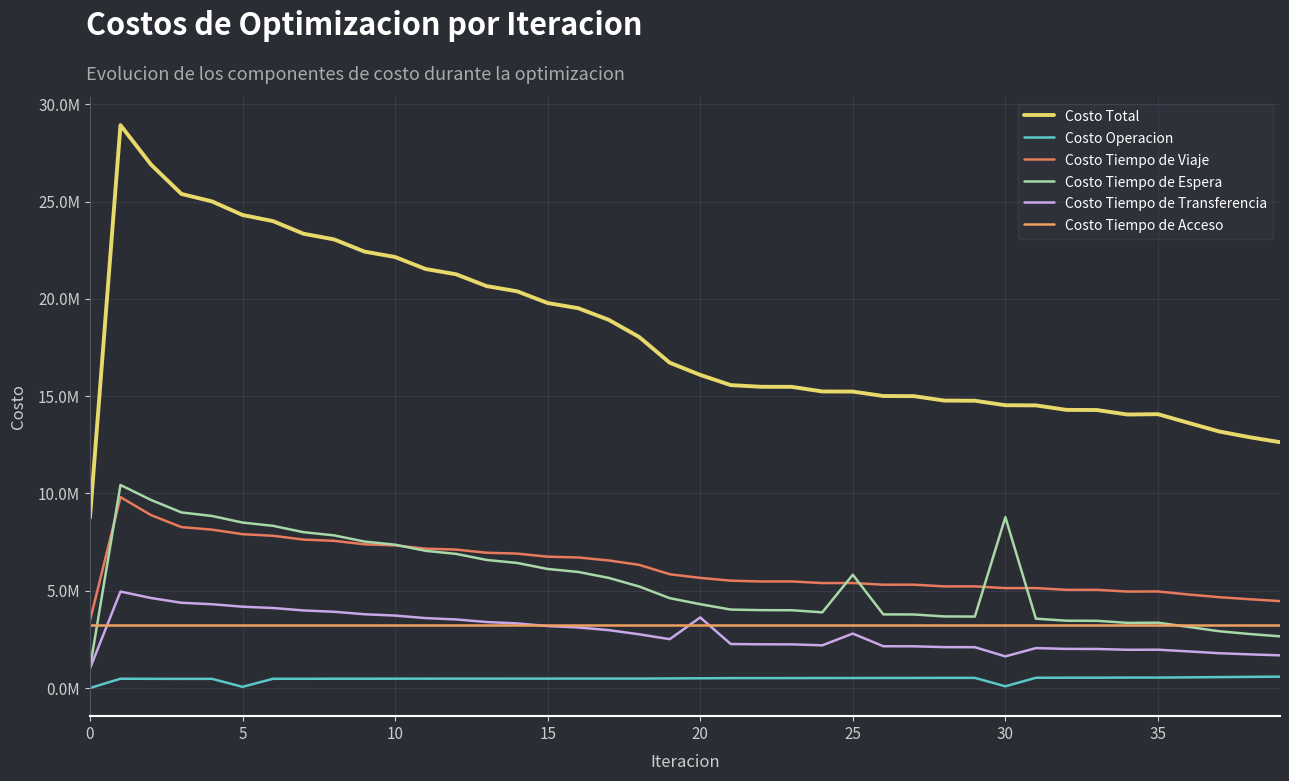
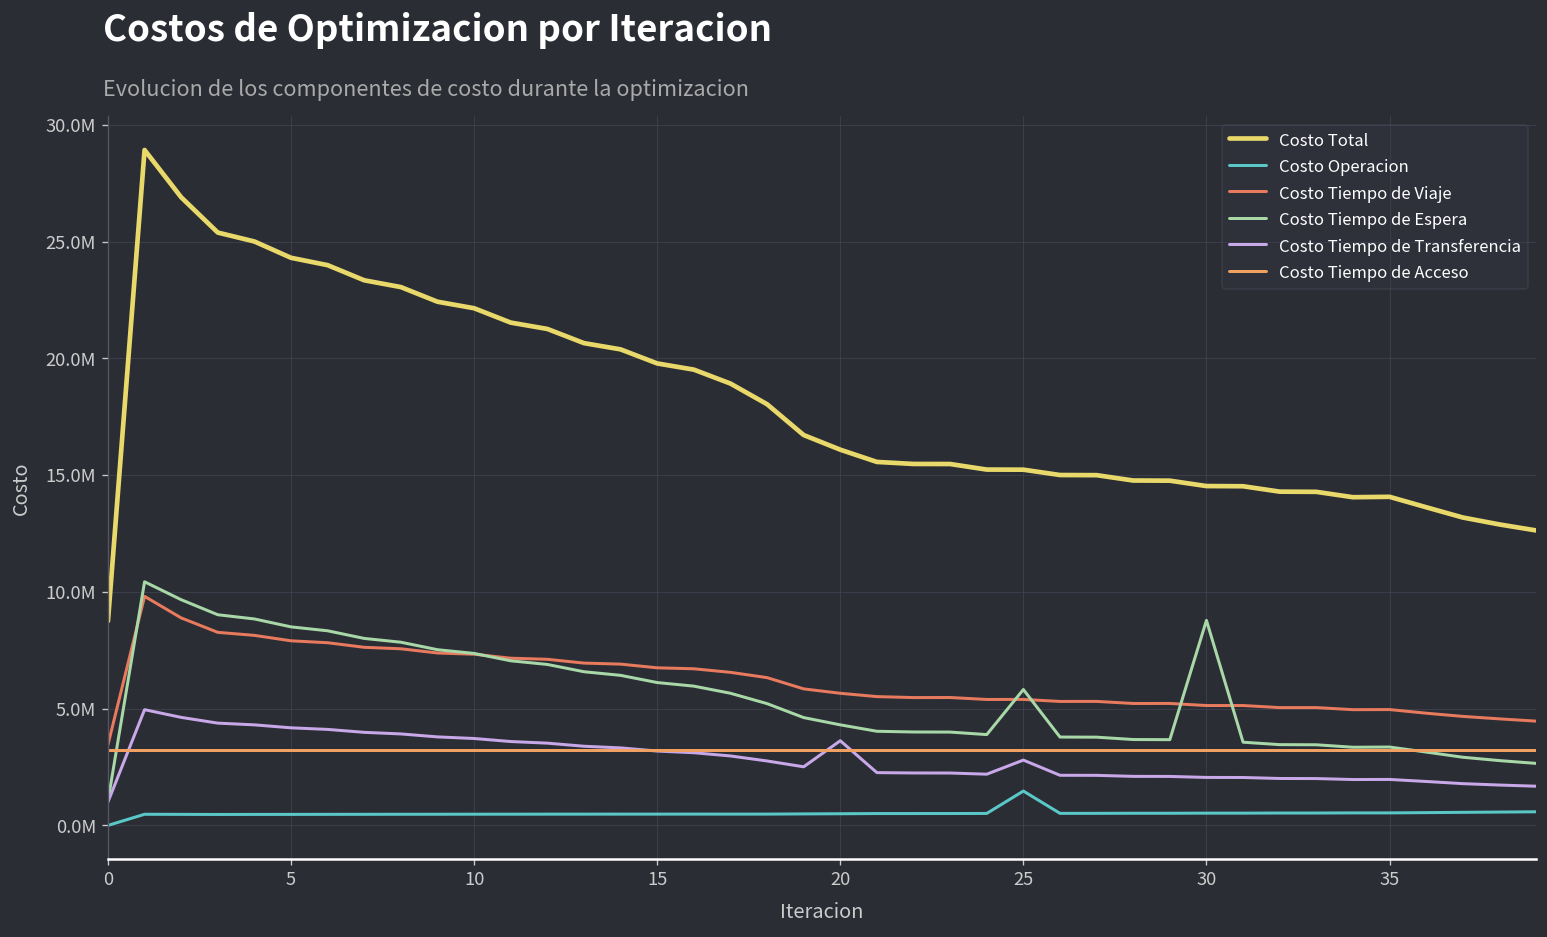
Costo Operacion, 5: 100000 -> 500000
Costo Operacion, 25: 500000 -> 1500000
Costo Operacion, 30: 100000 -> 500000
Costo Tiempo de Transferencia, 30: 1600000 -> 2100000
